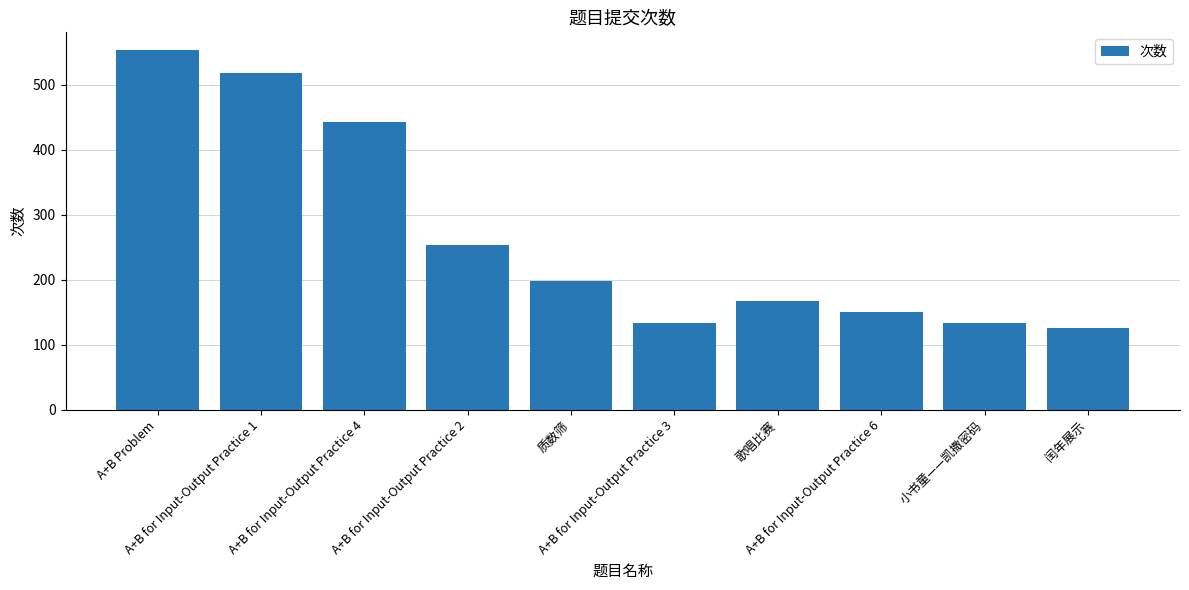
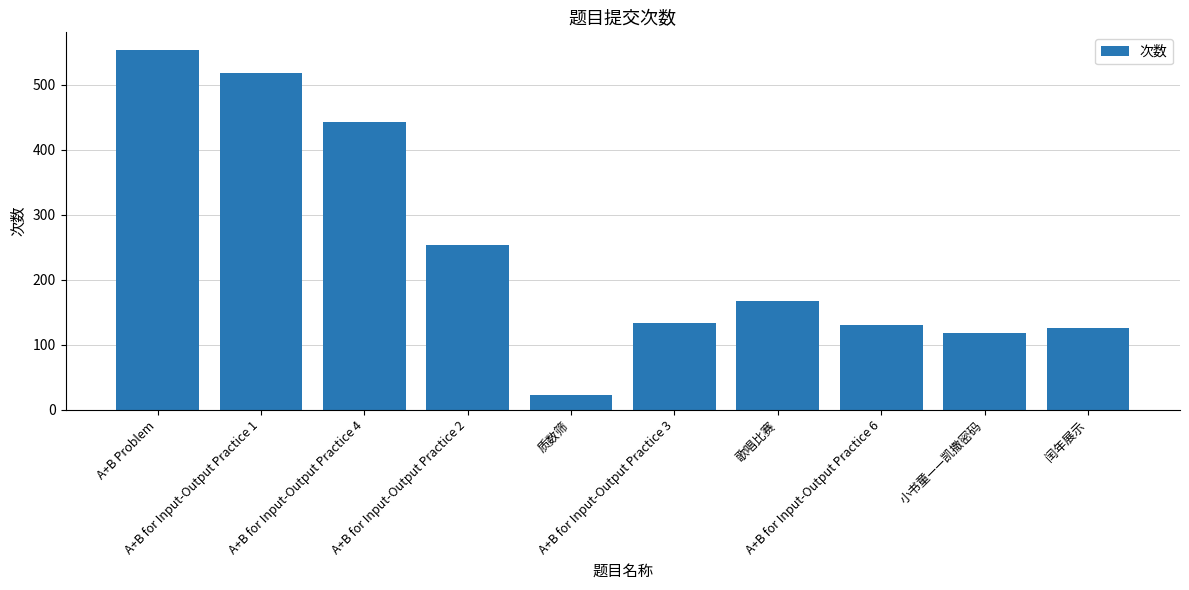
质数筛: 200 -> 20
A+B for Input-Output Practice 6: 150 -> 130
小书童——凯撒密码: 130 -> 120
